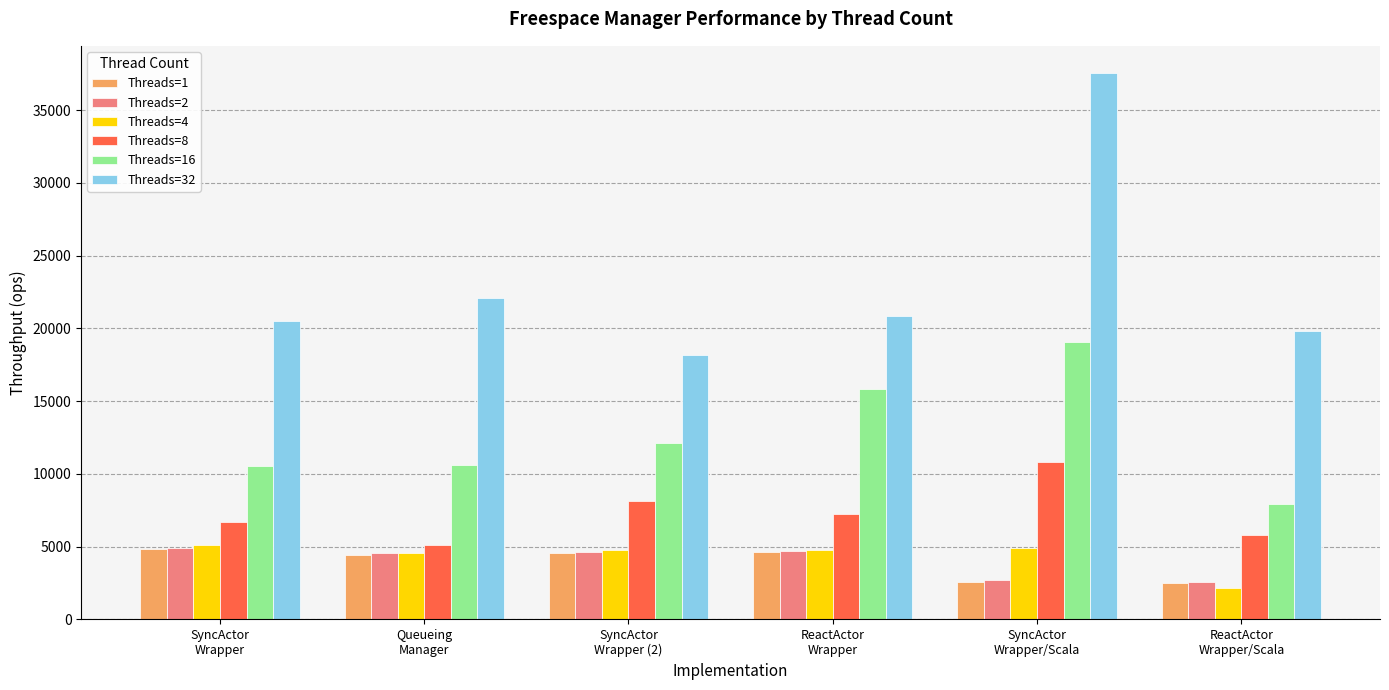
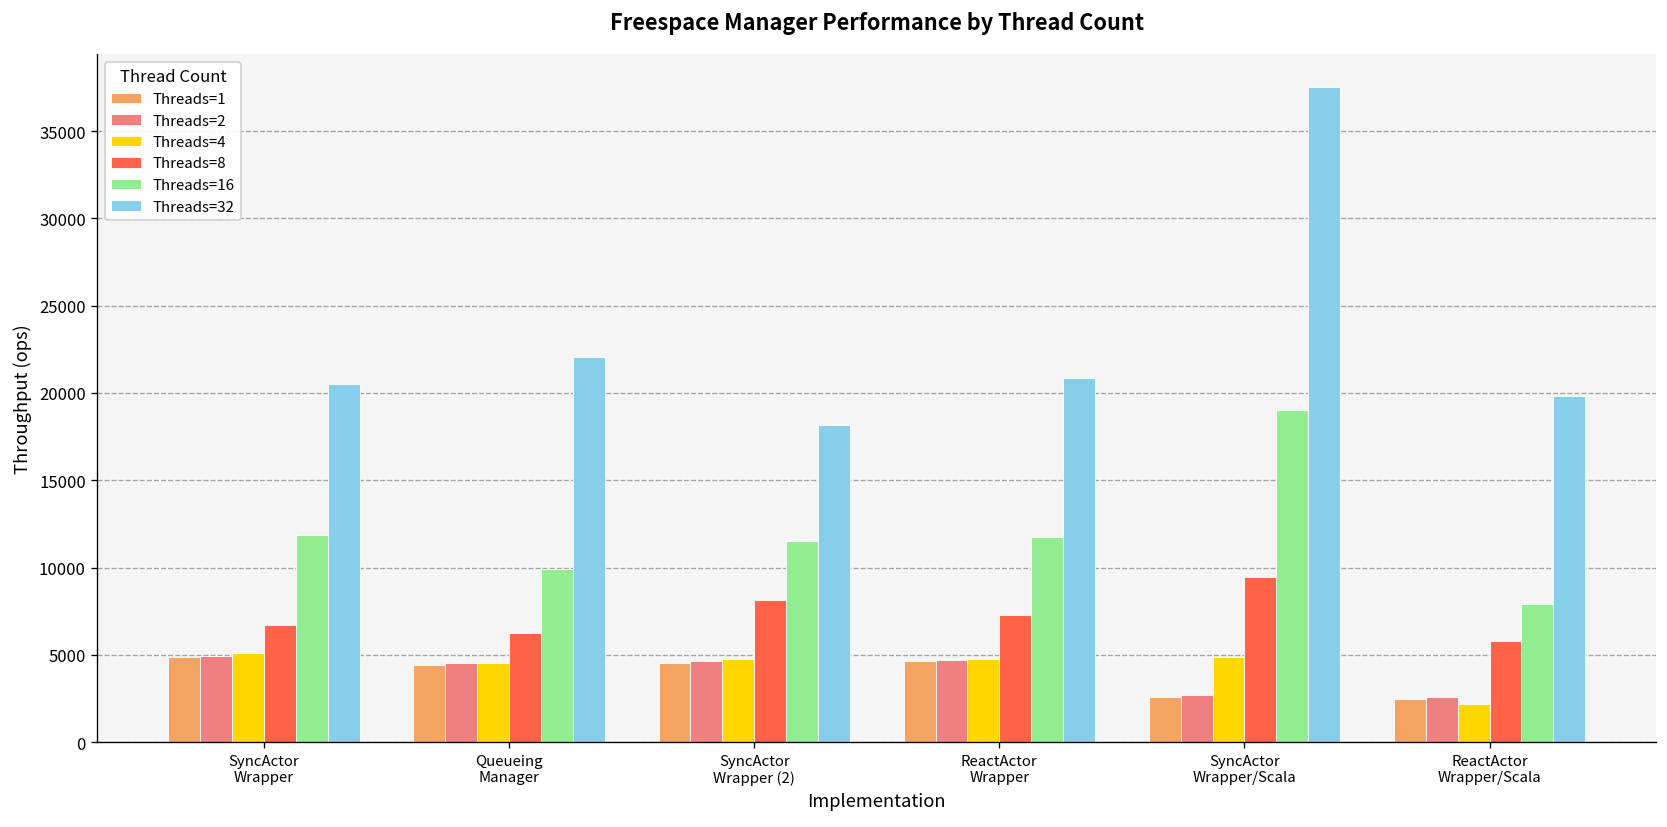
Threads=16, SyncActor Wrapper: 10500 -> 11900
Threads=8, Queueing Manager: 5100 -> 6200
Threads=16, Queueing Manager: 10600 -> 9900
Threads=16, SyncActor Wrapper (2): 12100 -> 11500
Threads=16, ReactActor Wrapper: 15900 -> 11800
Threads=8, SyncActor Wrapper/Scala: 10800 -> 9500
